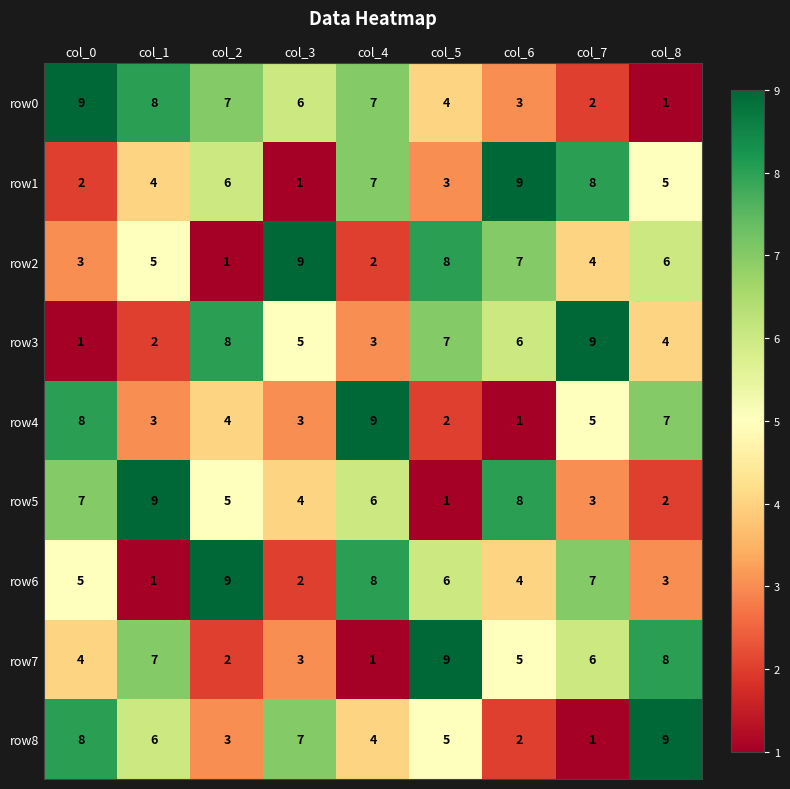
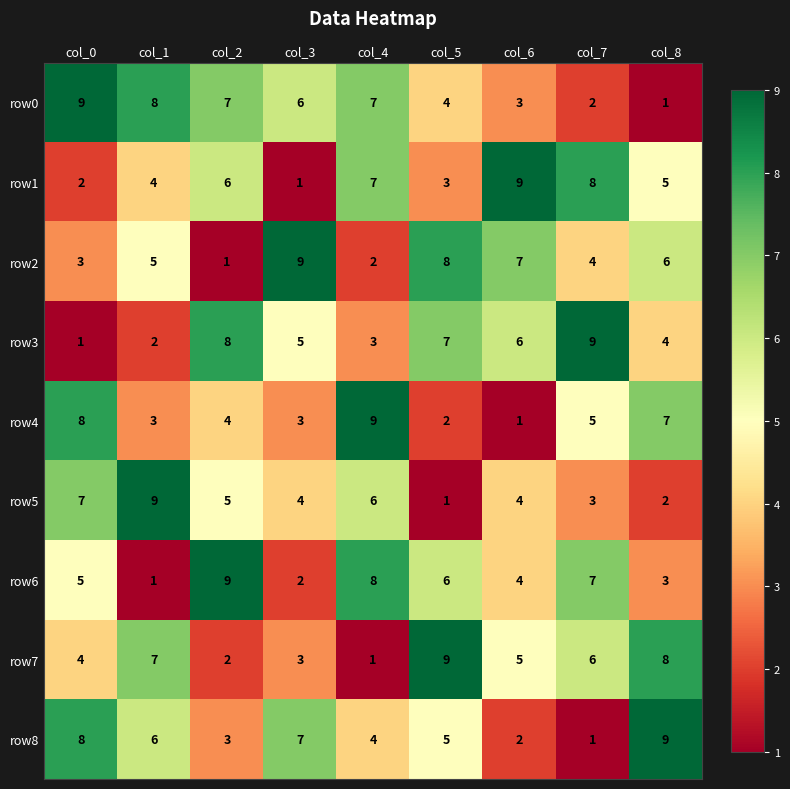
row5, col_6: 8 -> 4
